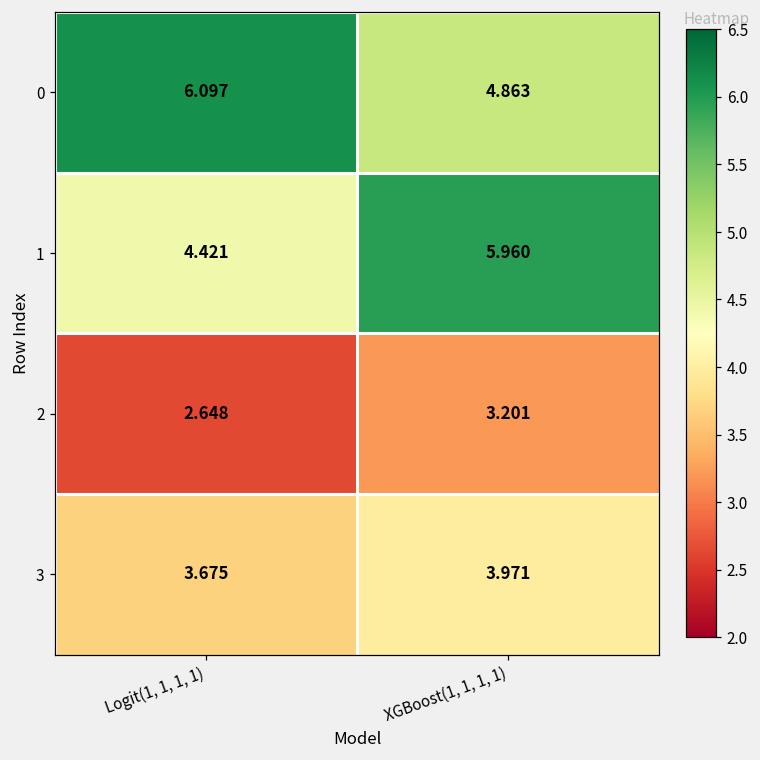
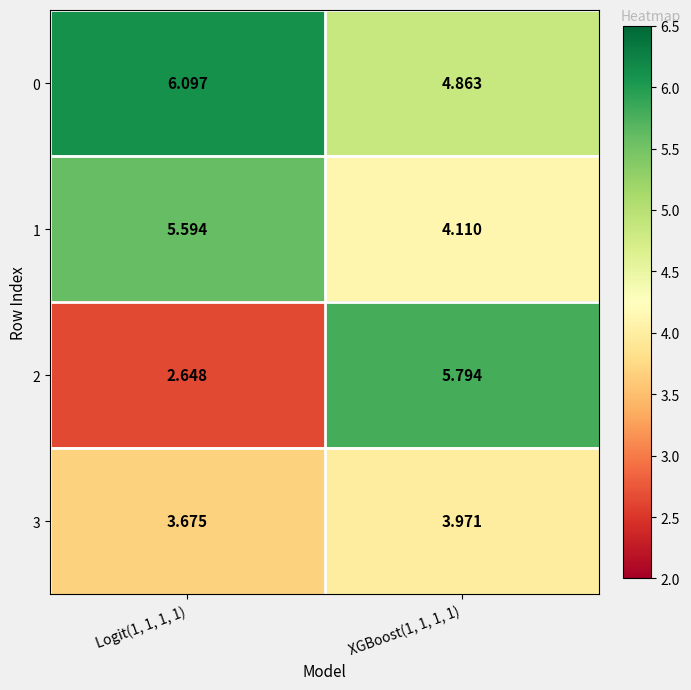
1, Logit(1, 1, 1, 1): 4.421 -> 5.594
1, XGBoost(1, 1, 1, 1): 5.960 -> 4.110
2, XGBoost(1, 1, 1, 1): 3.201 -> 5.794
